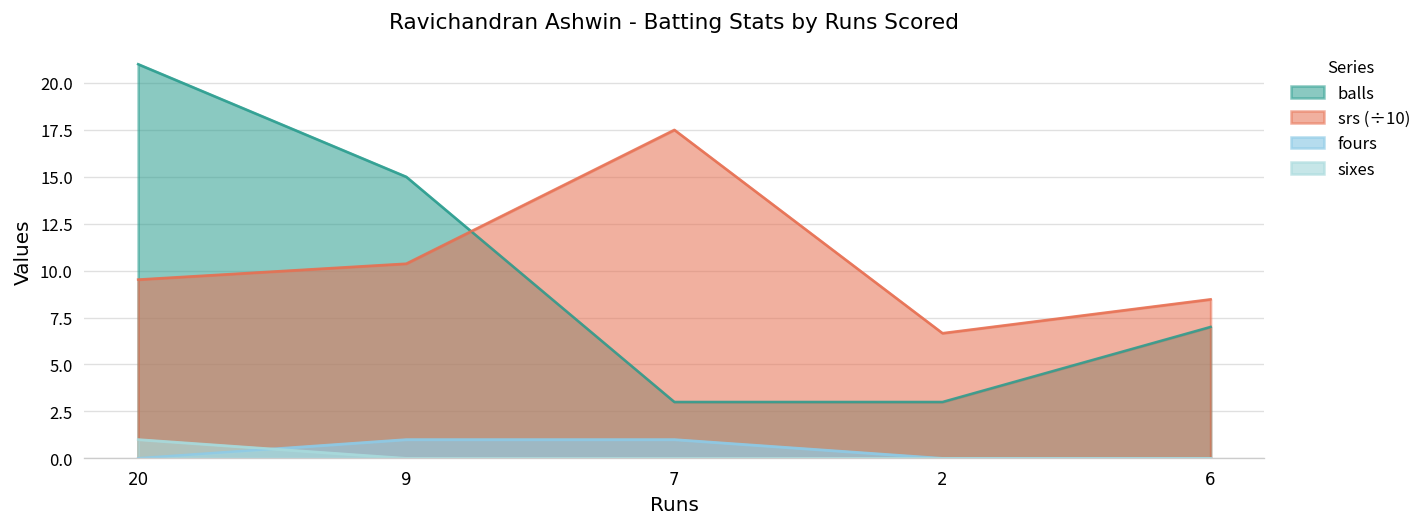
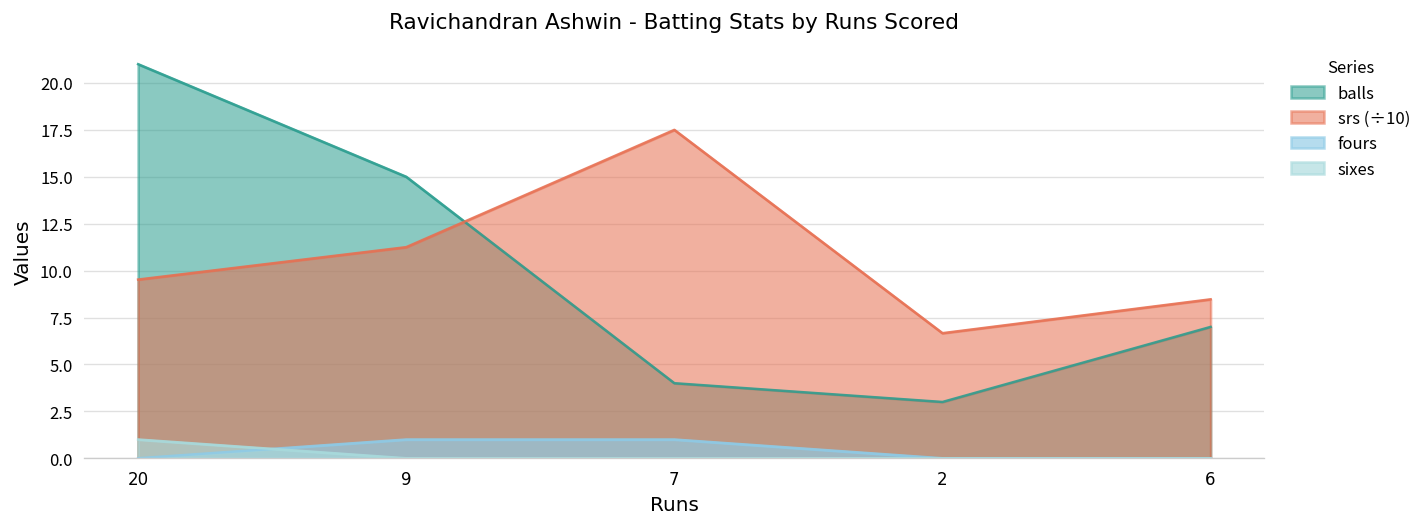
srs (÷10), 9: 10.4 -> 11.3
balls, 7: 3 -> 4
